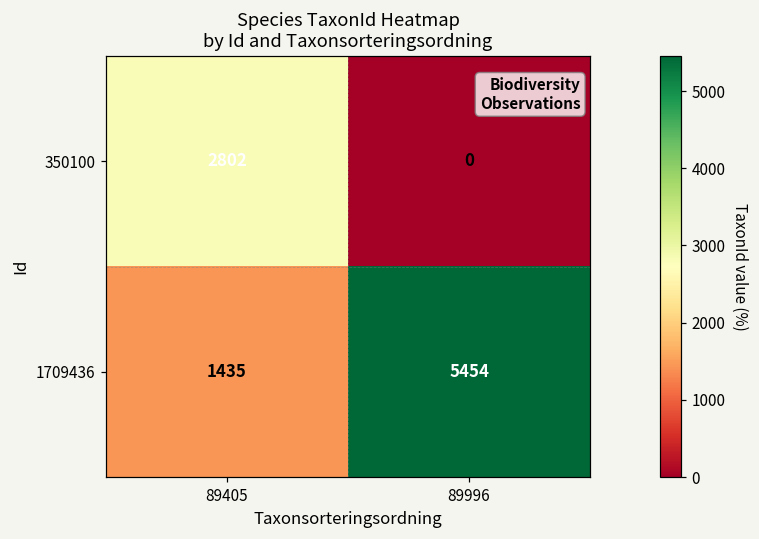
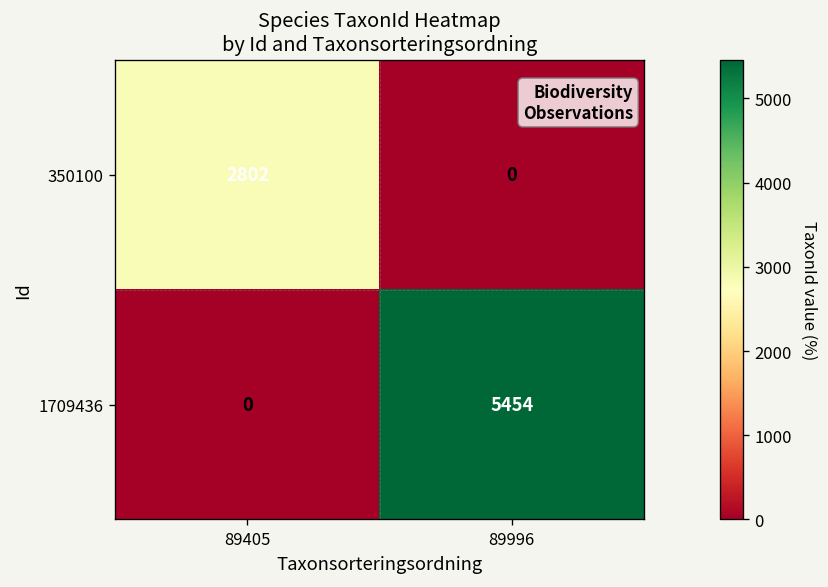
1709436, 89405: 1435 -> 0
